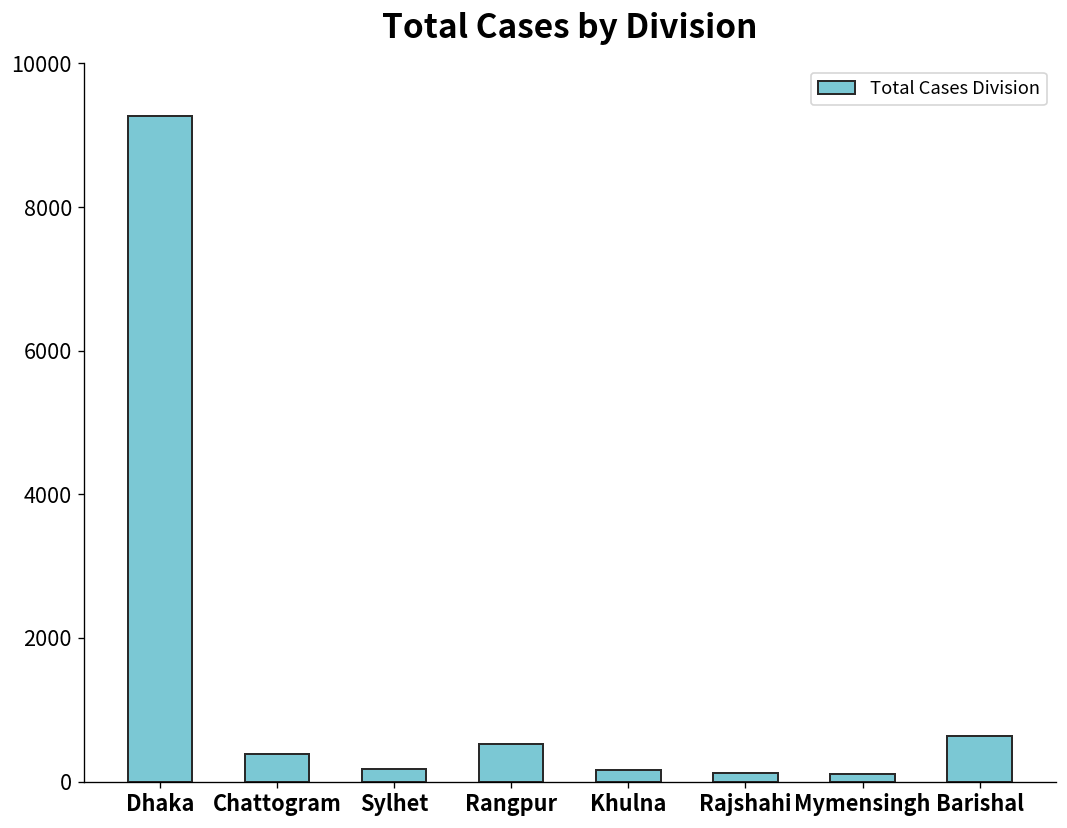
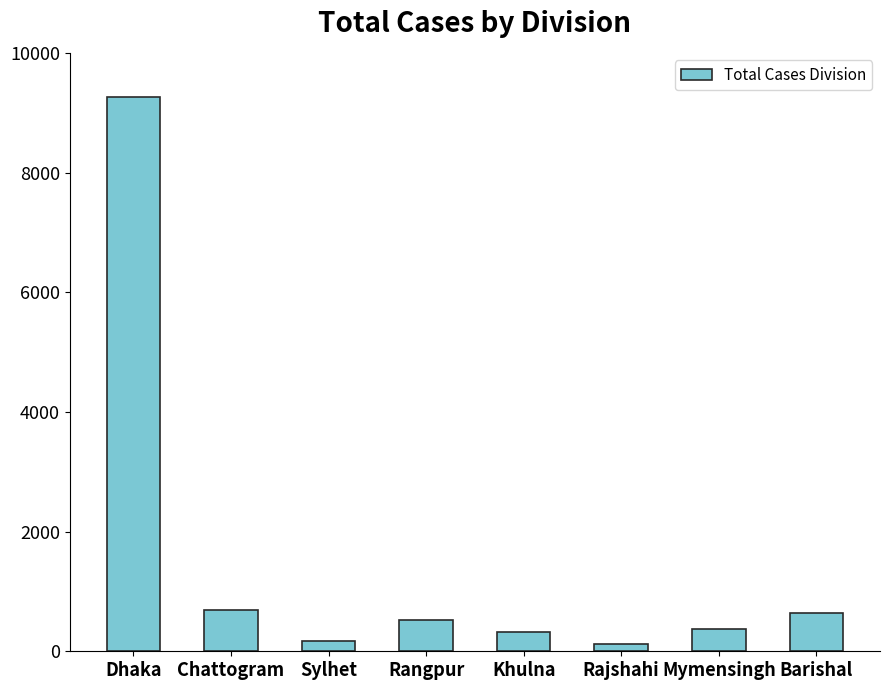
Chattogram: 400 -> 700
Khulna: 200 -> 300
Mymensingh: 100 -> 400
